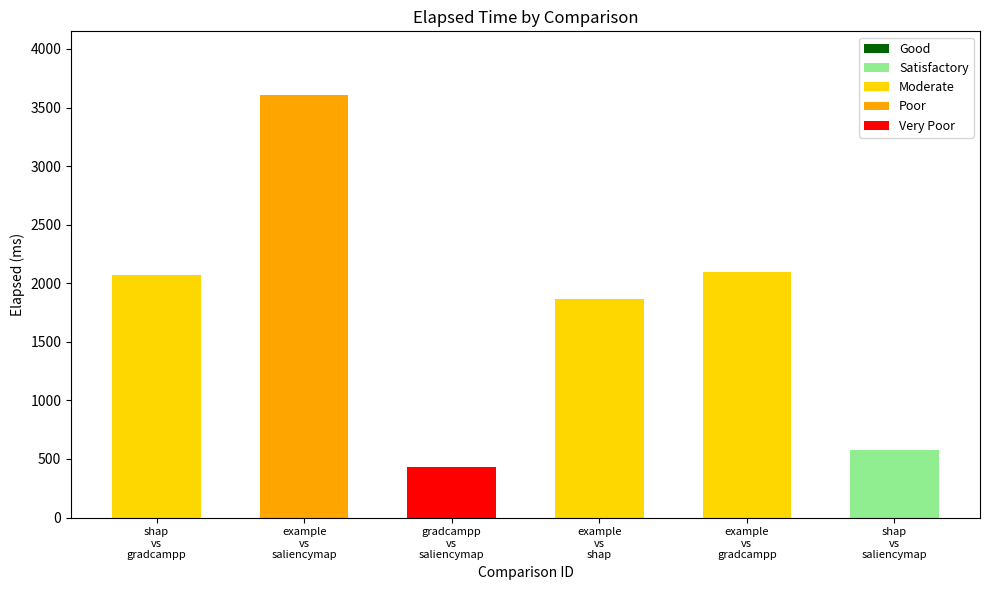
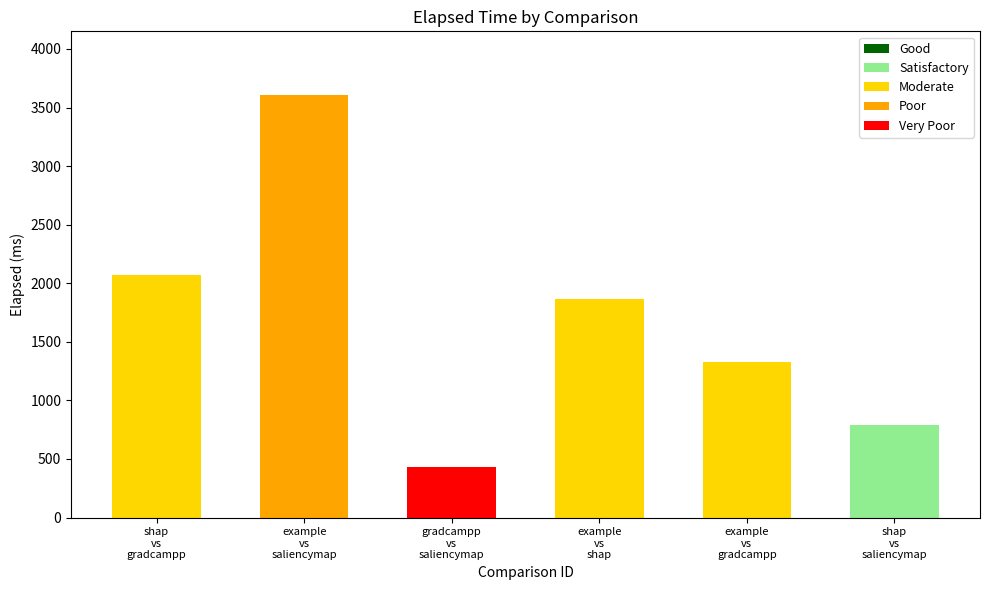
example vs gradcampp: 2100 -> 1330
shap vs saliencymap: 580 -> 790
